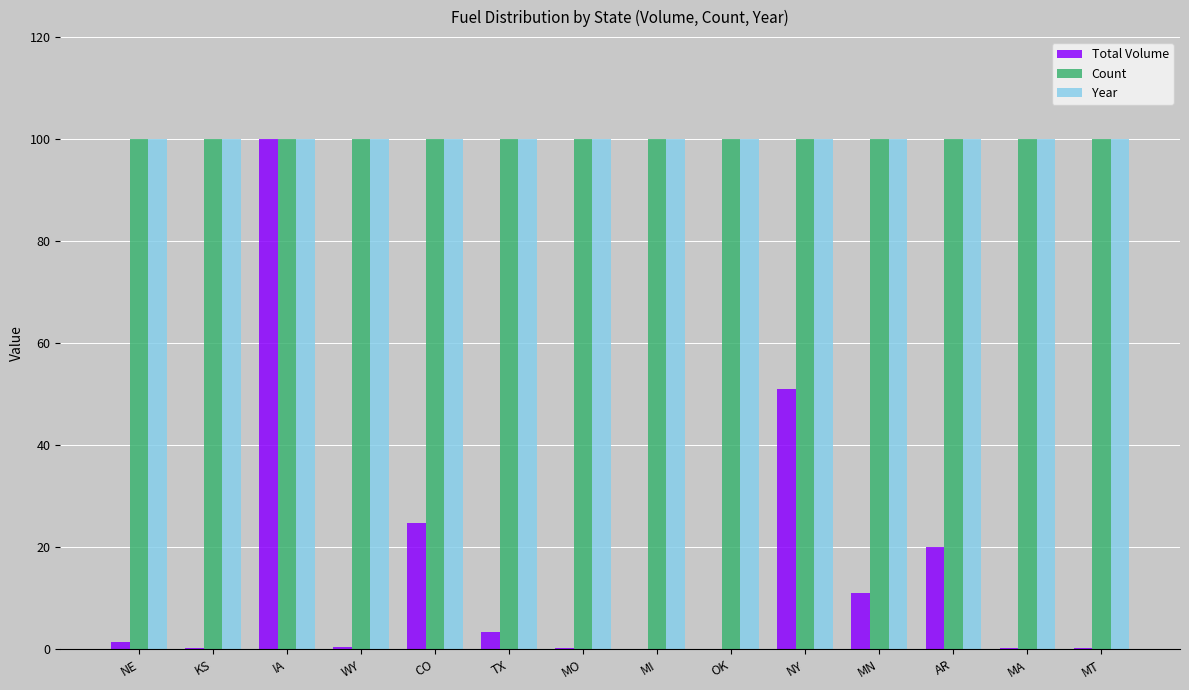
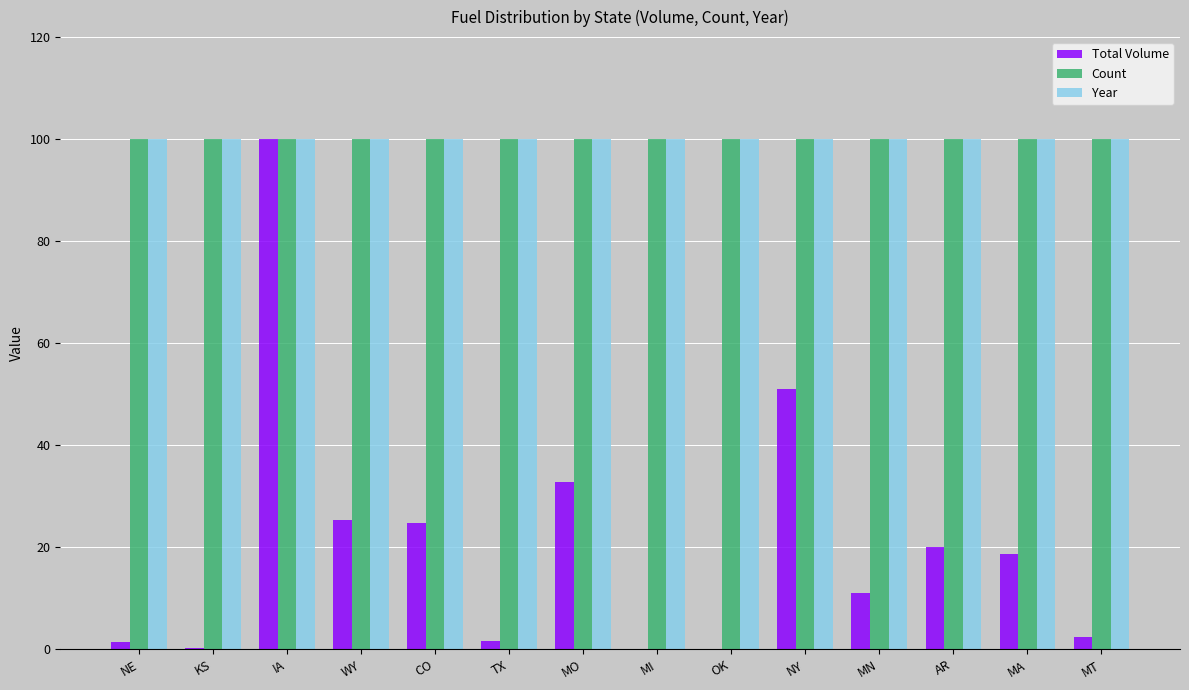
Total Volume, WY: 0 -> 25
Total Volume, TX: 3 -> 2
Total Volume, MO: 0 -> 33
Total Volume, MA: 0 -> 19
Total Volume, MT: 0 -> 2
